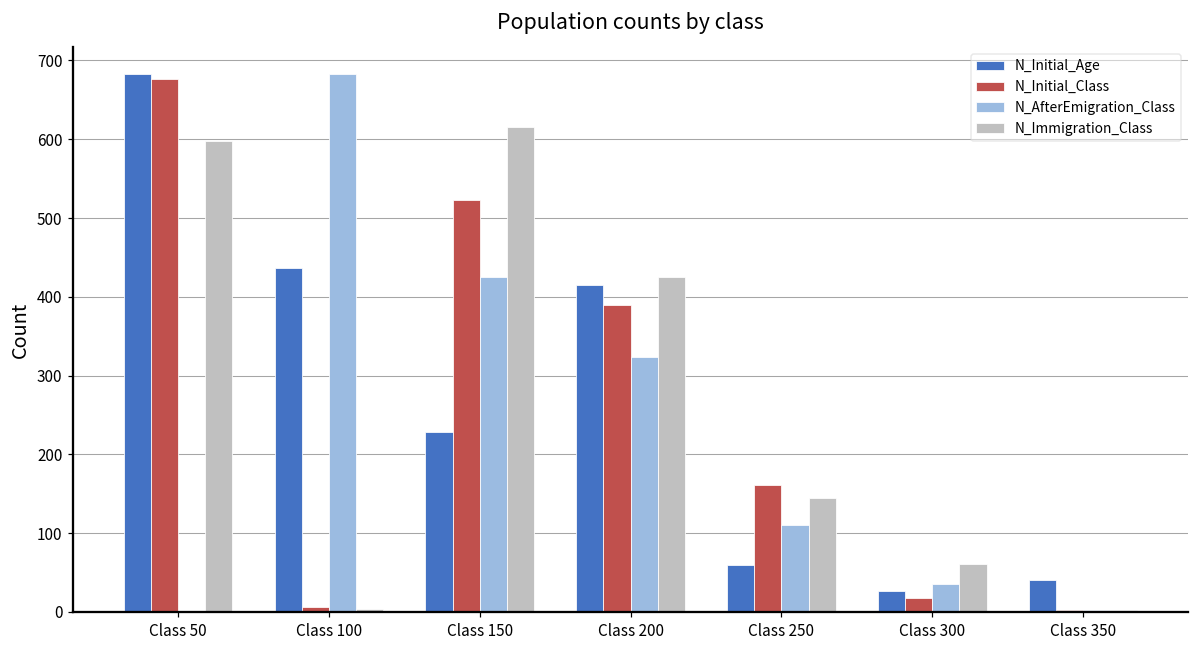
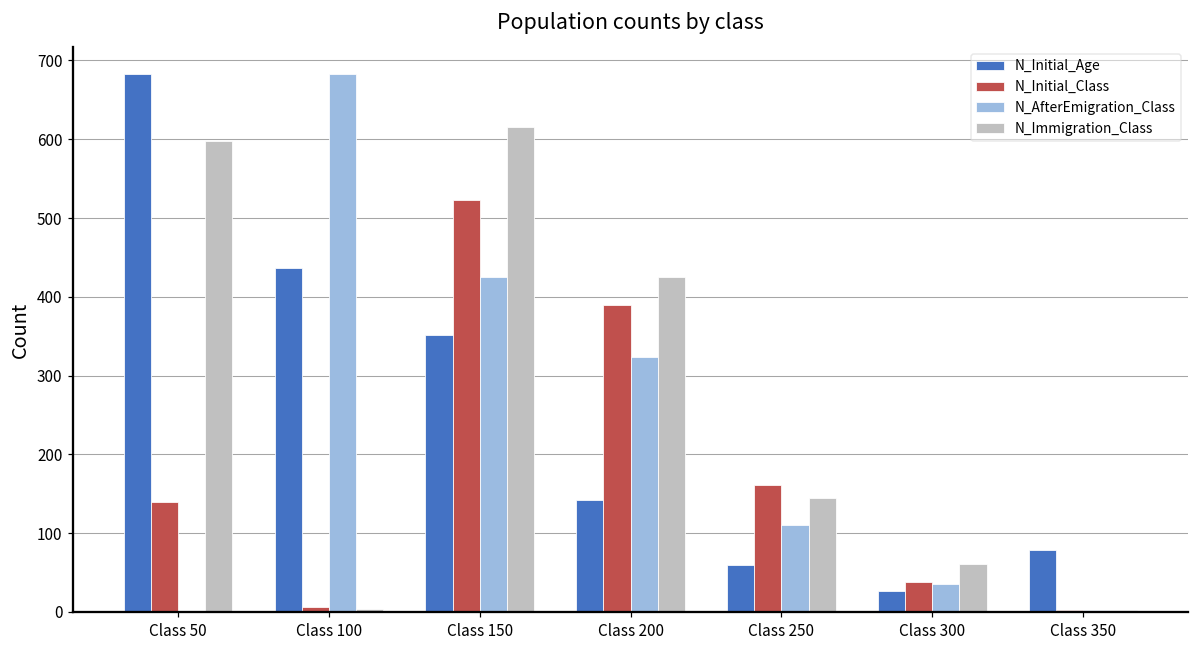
N_Initial_Class, Class 50: 680 -> 140
N_Initial_Age, Class 150: 230 -> 350
N_Initial_Age, Class 200: 420 -> 140
N_Initial_Class, Class 300: 20 -> 40
N_Initial_Age, Class 350: 40 -> 80
